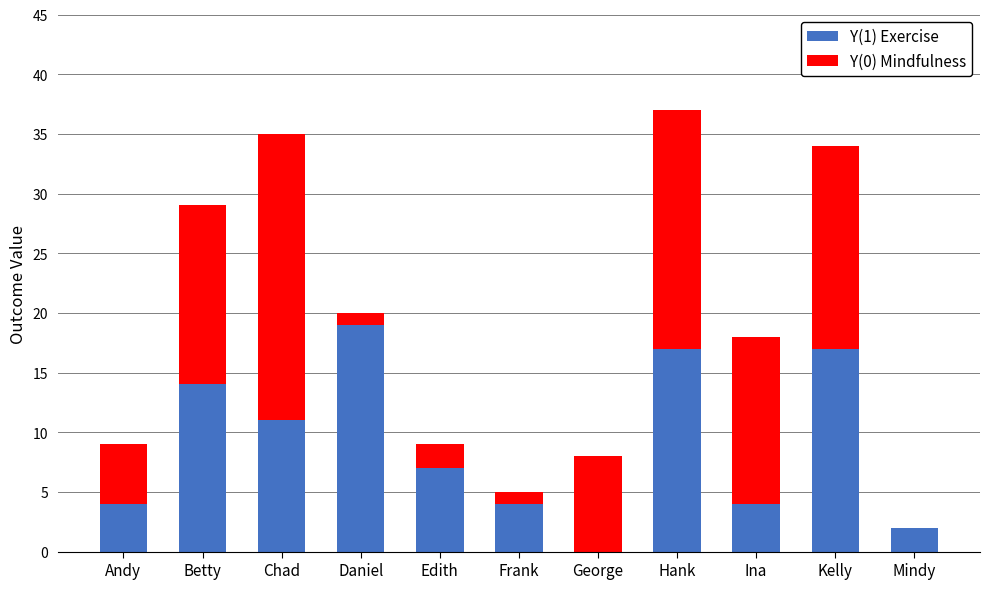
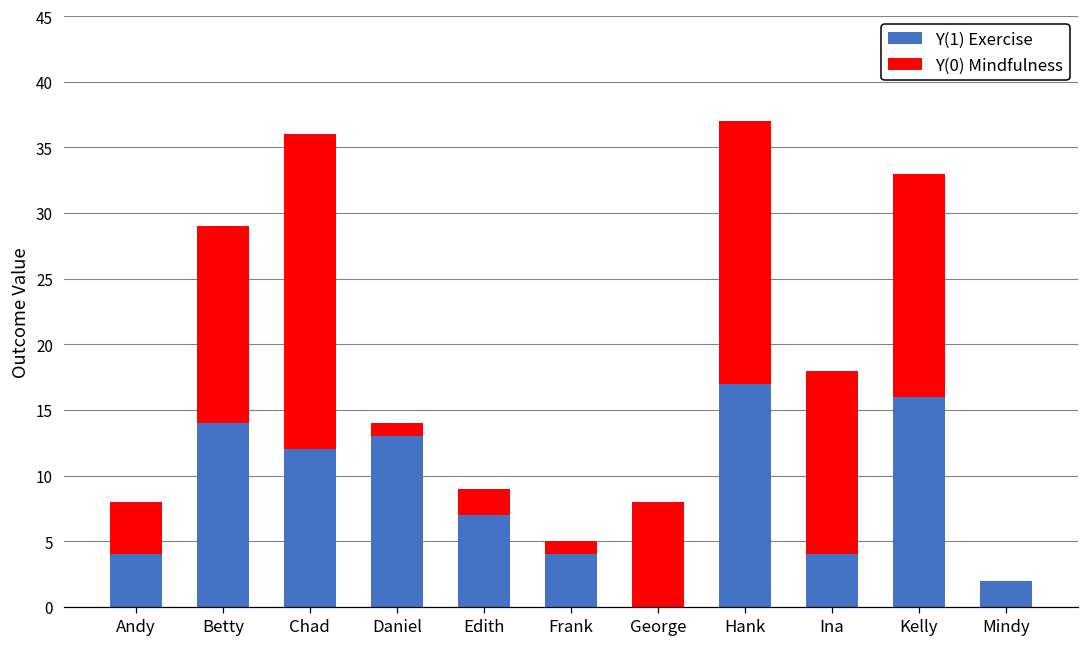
Y(0) Mindfulness, Andy: 5 -> 4
Y(1) Exercise, Chad: 11 -> 12
Y(1) Exercise, Daniel: 19 -> 13
Y(1) Exercise, Kelly: 17 -> 16
